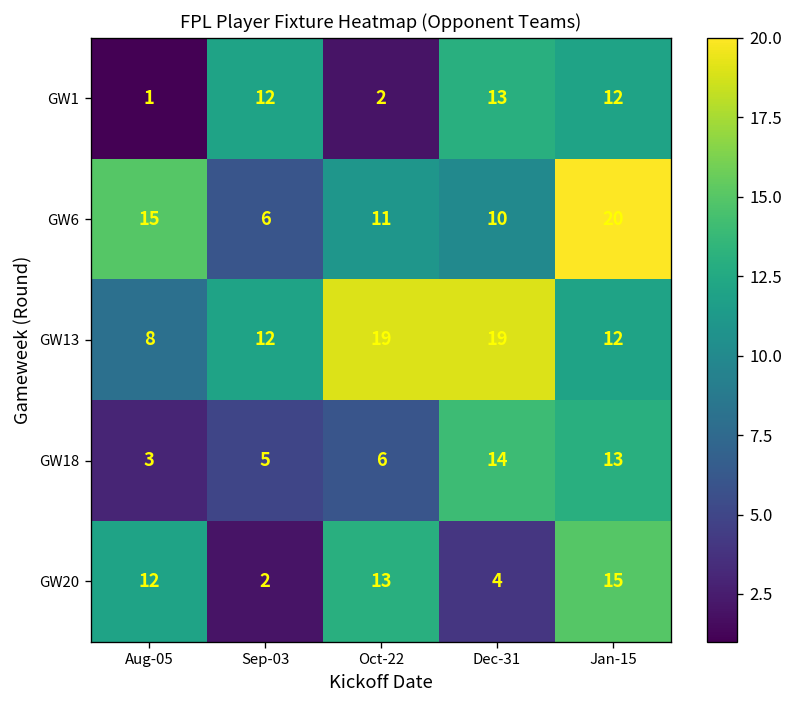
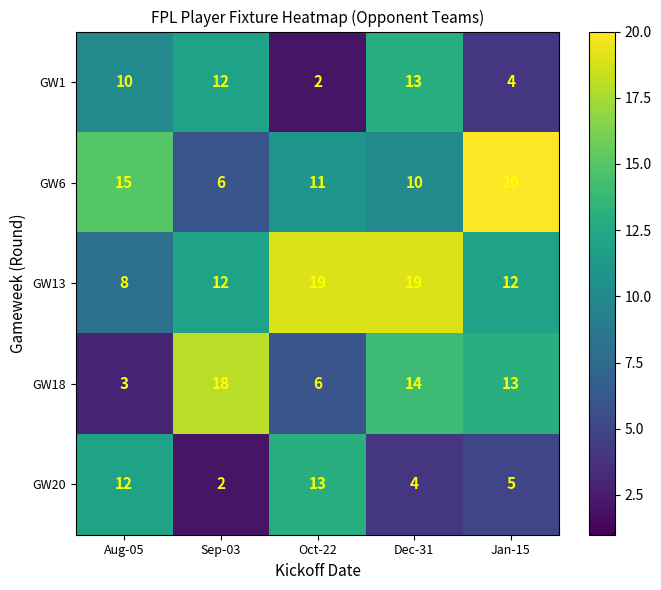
GW1, Aug-05: 1 -> 10
GW1, Jan-15: 12 -> 4
GW18, Sep-03: 5 -> 18
GW20, Jan-15: 15 -> 5
